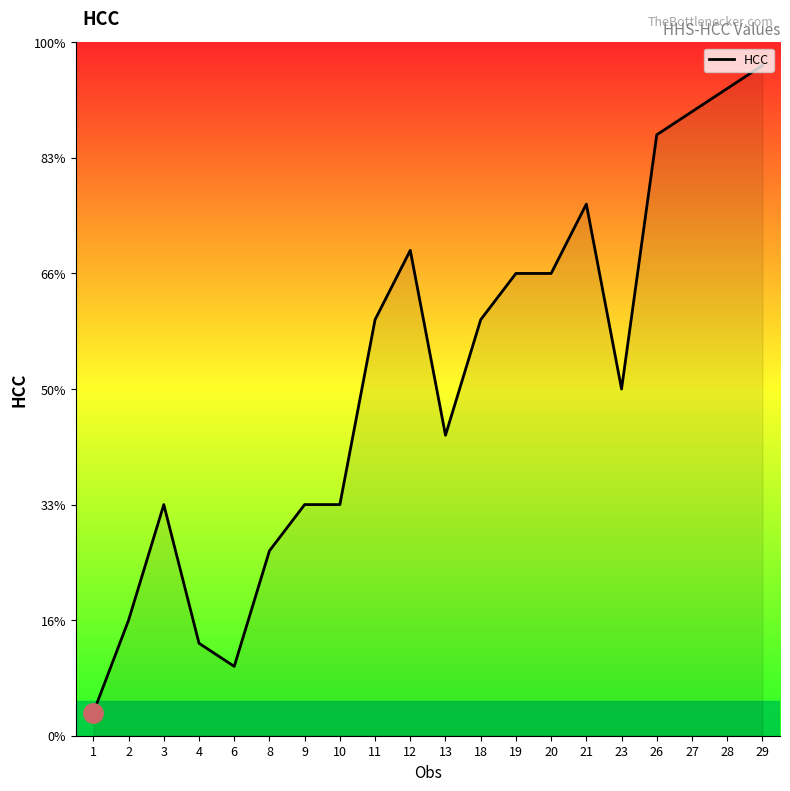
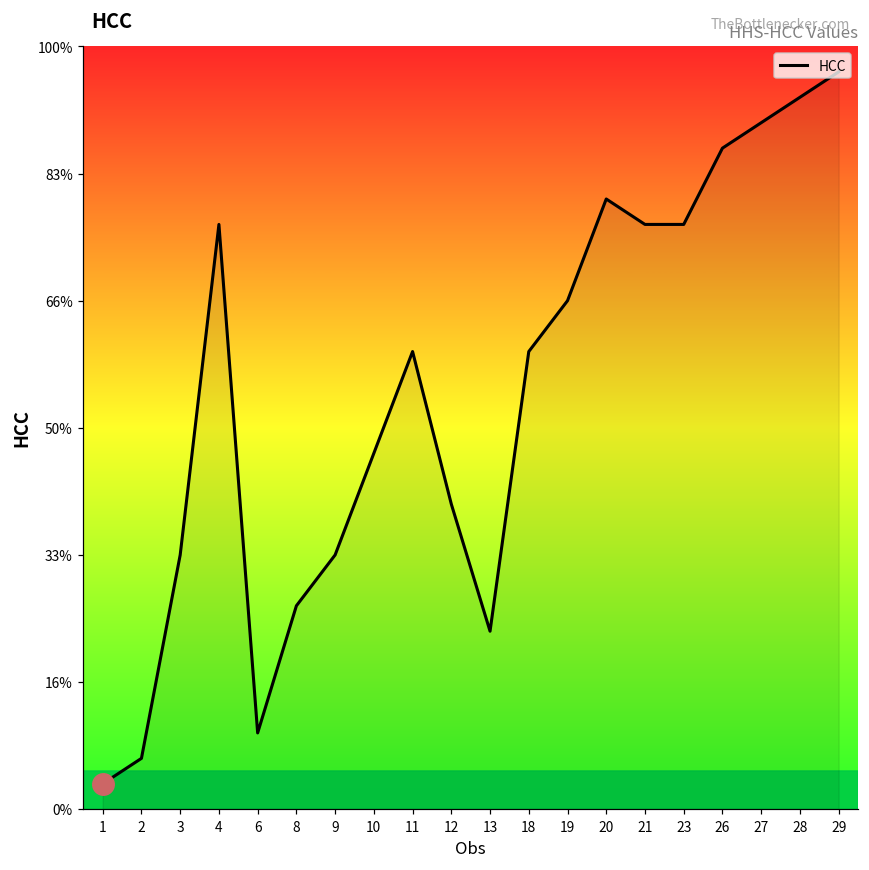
HCC, 2: 17% -> 7%
HCC, 4: 13% -> 77%
HCC, 10: 33% -> 47%
HCC, 12: 70% -> 40%
HCC, 13: 43% -> 23%
HCC, 20: 67% -> 80%
HCC, 23: 50% -> 77%
